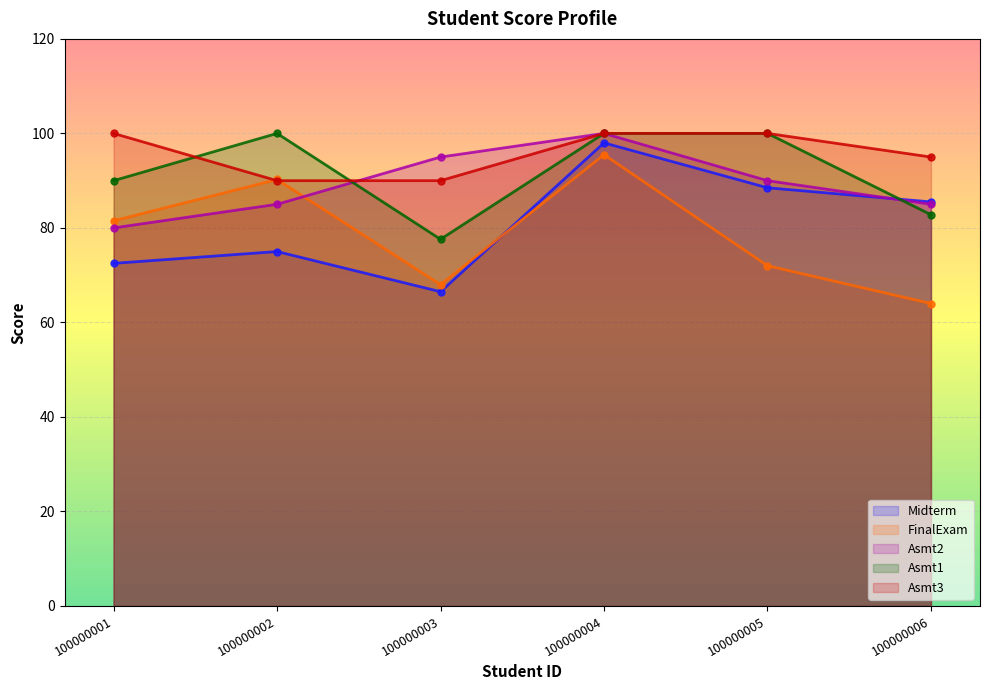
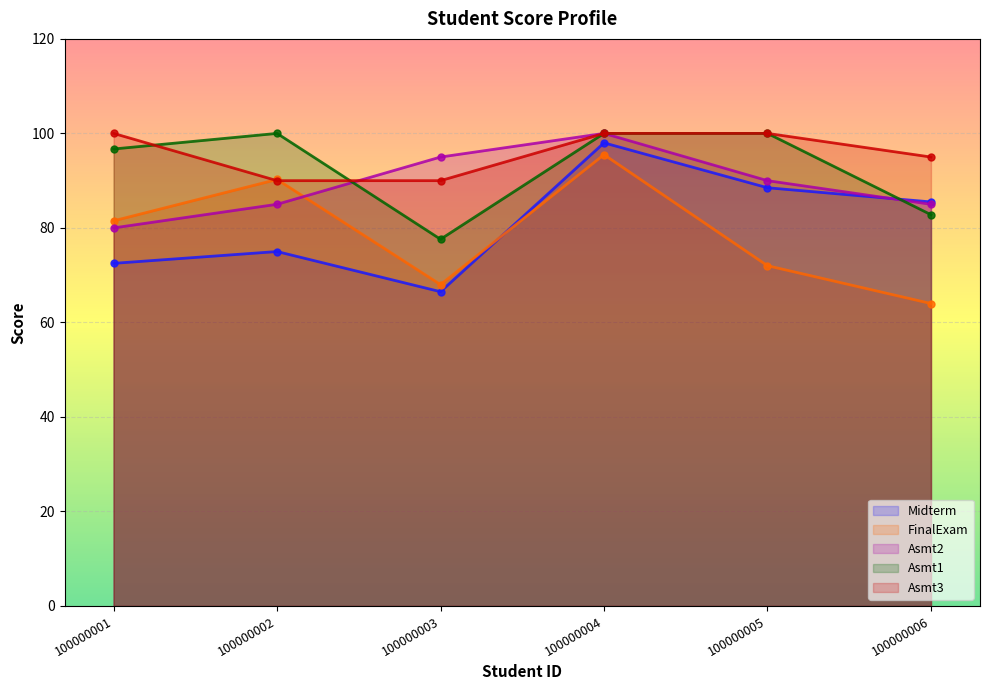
Asmt1, 100000001: 90 -> 97
